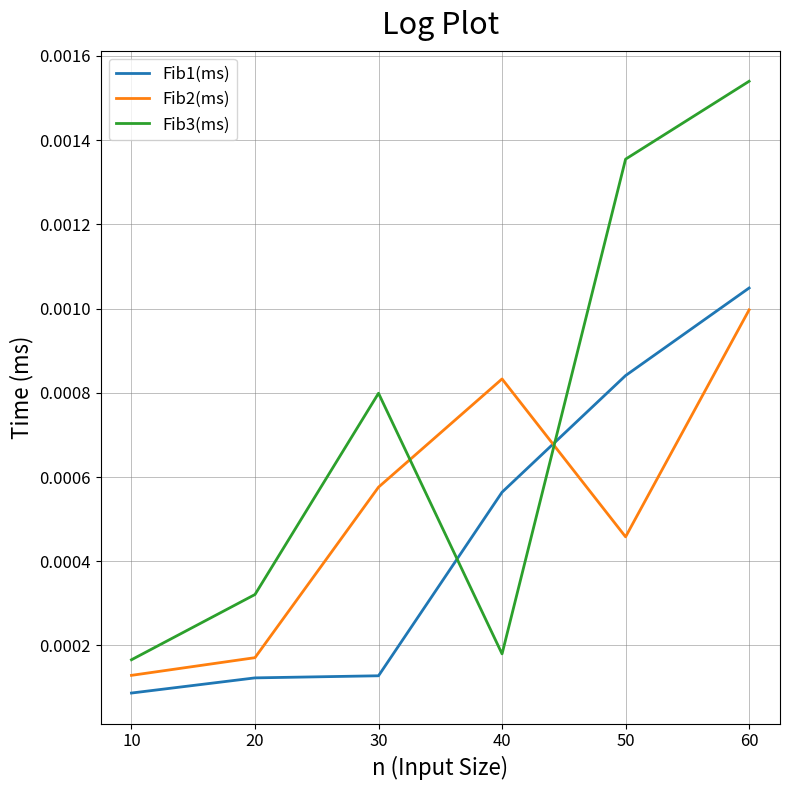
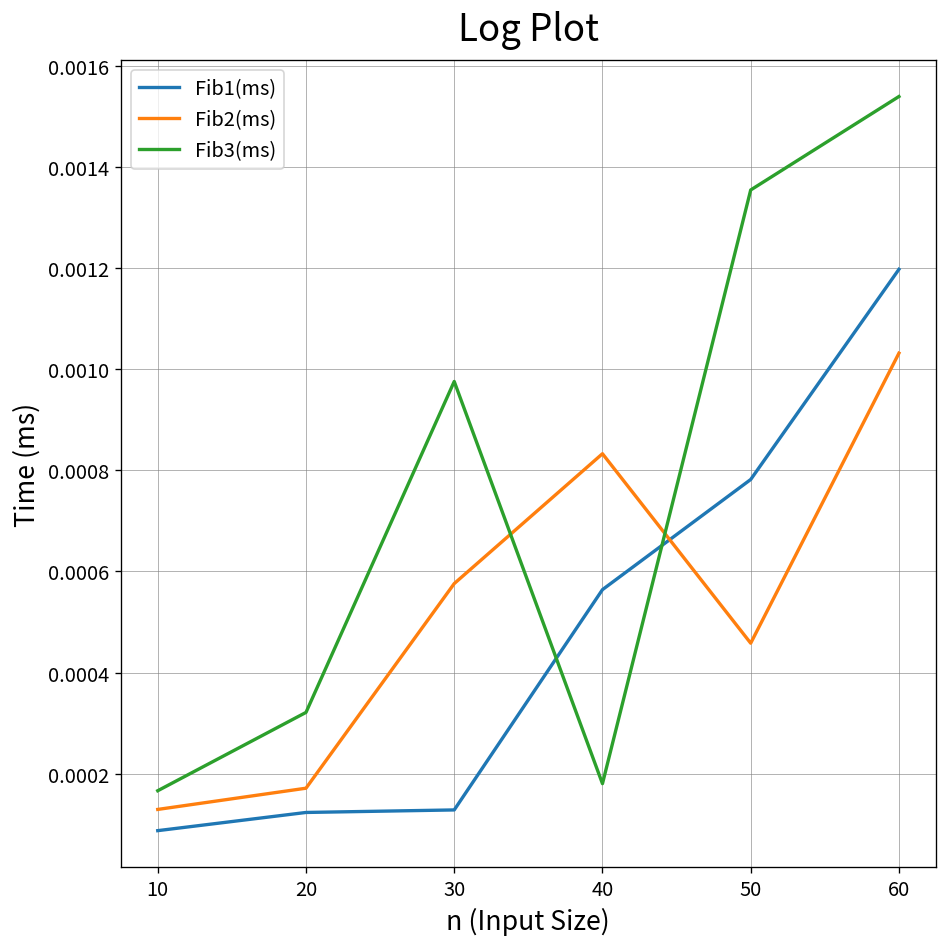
Fib3(ms), 30: 0.00080 -> 0.00098
Fib1(ms), 50: 0.00084 -> 0.00078
Fib1(ms), 60: 0.00105 -> 0.00120
Fib2(ms), 60: 0.00100 -> 0.00103
